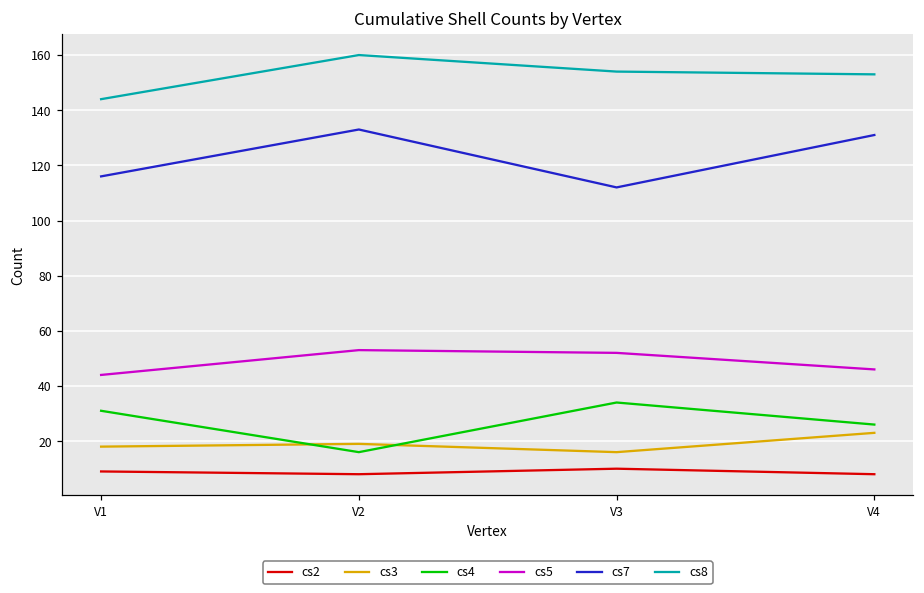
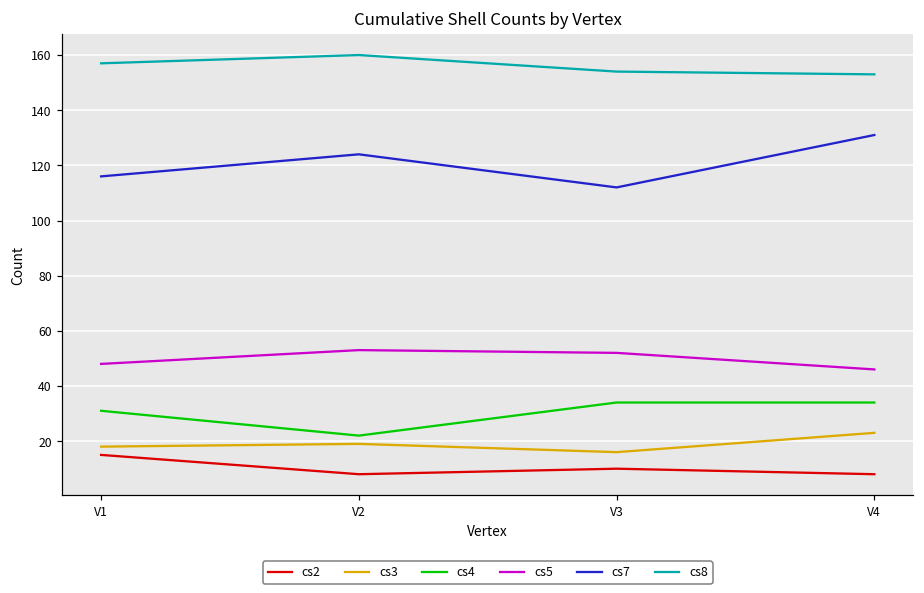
cs2, V1: 9 -> 15
cs5, V1: 44 -> 48
cs8, V1: 144 -> 157
cs4, V2: 16 -> 22
cs7, V2: 133 -> 124
cs4, V4: 26 -> 34
